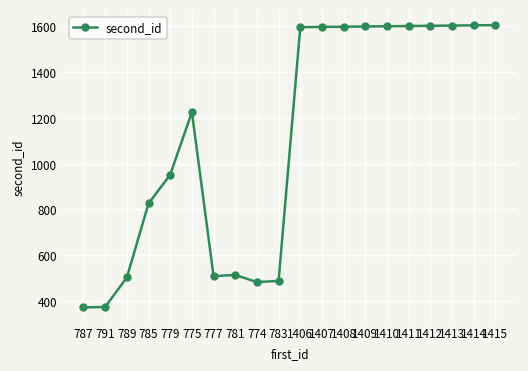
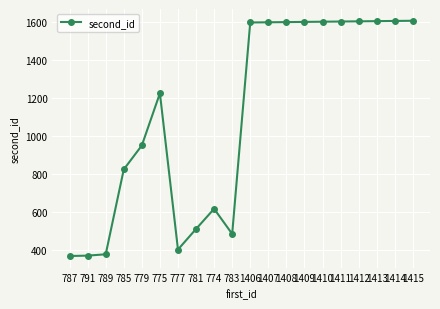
789: 500 -> 380
777: 510 -> 400
774: 480 -> 620
